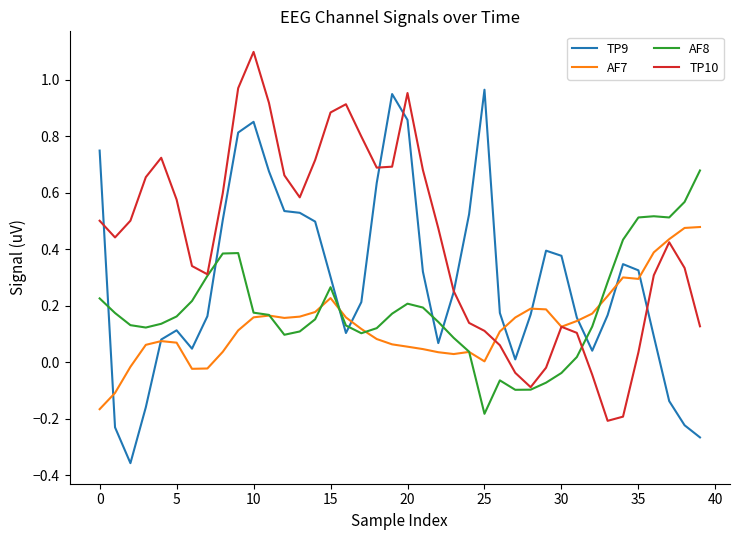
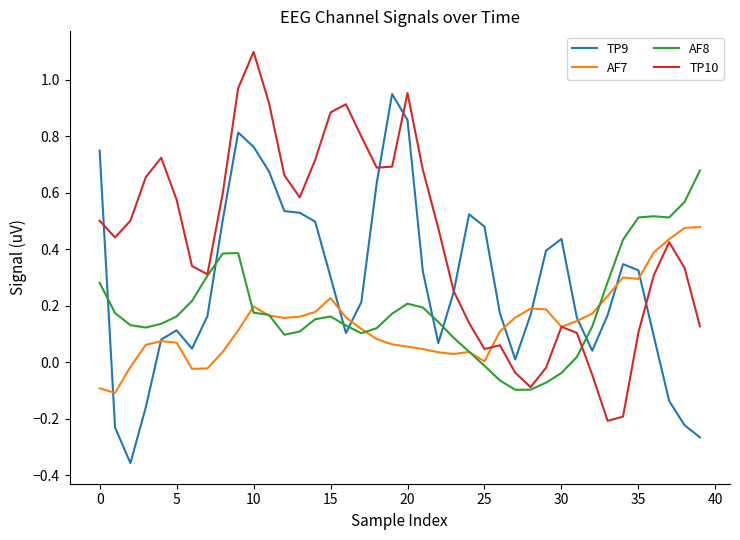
AF7, 0: -0.17 -> -0.09
AF8, 0: 0.23 -> 0.28
TP9, 10: 0.85 -> 0.76
AF7, 10: 0.16 -> 0.20
AF8, 15: 0.27 -> 0.16
TP9, 25: 0.97 -> 0.48
AF8, 25: -0.18 -> -0.01
TP10, 25: 0.11 -> 0.05
TP9, 30: 0.38 -> 0.44
TP10, 35: 0.03 -> 0.10
